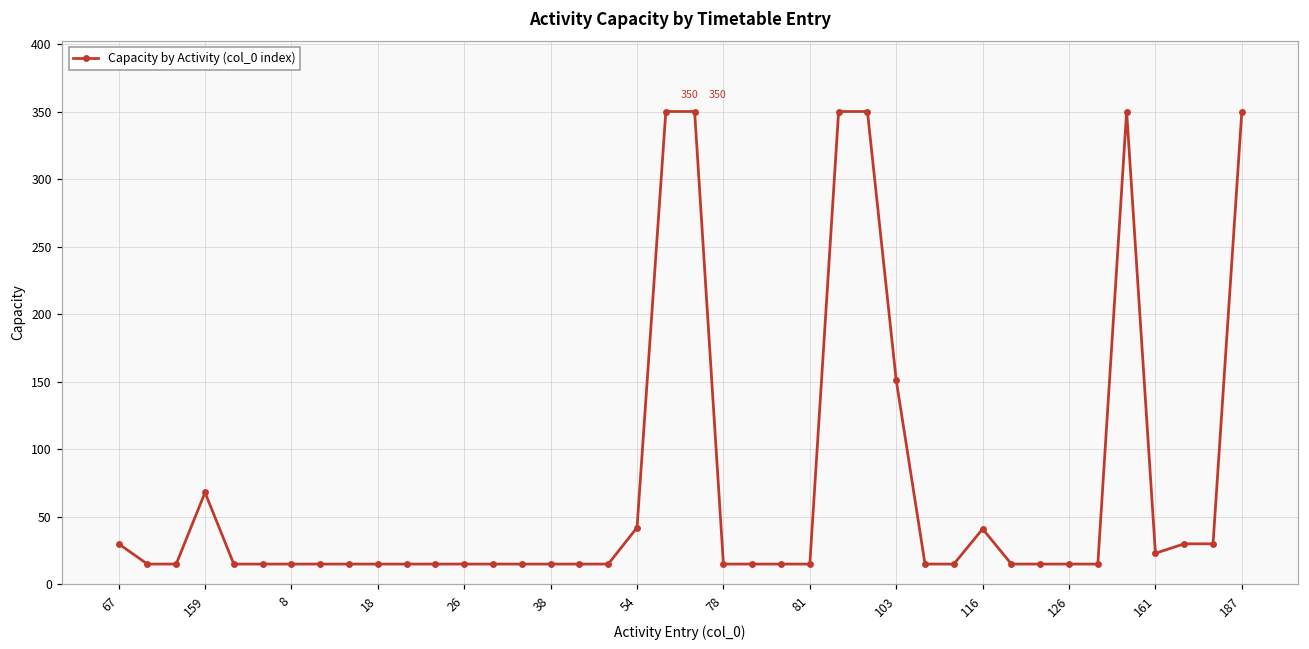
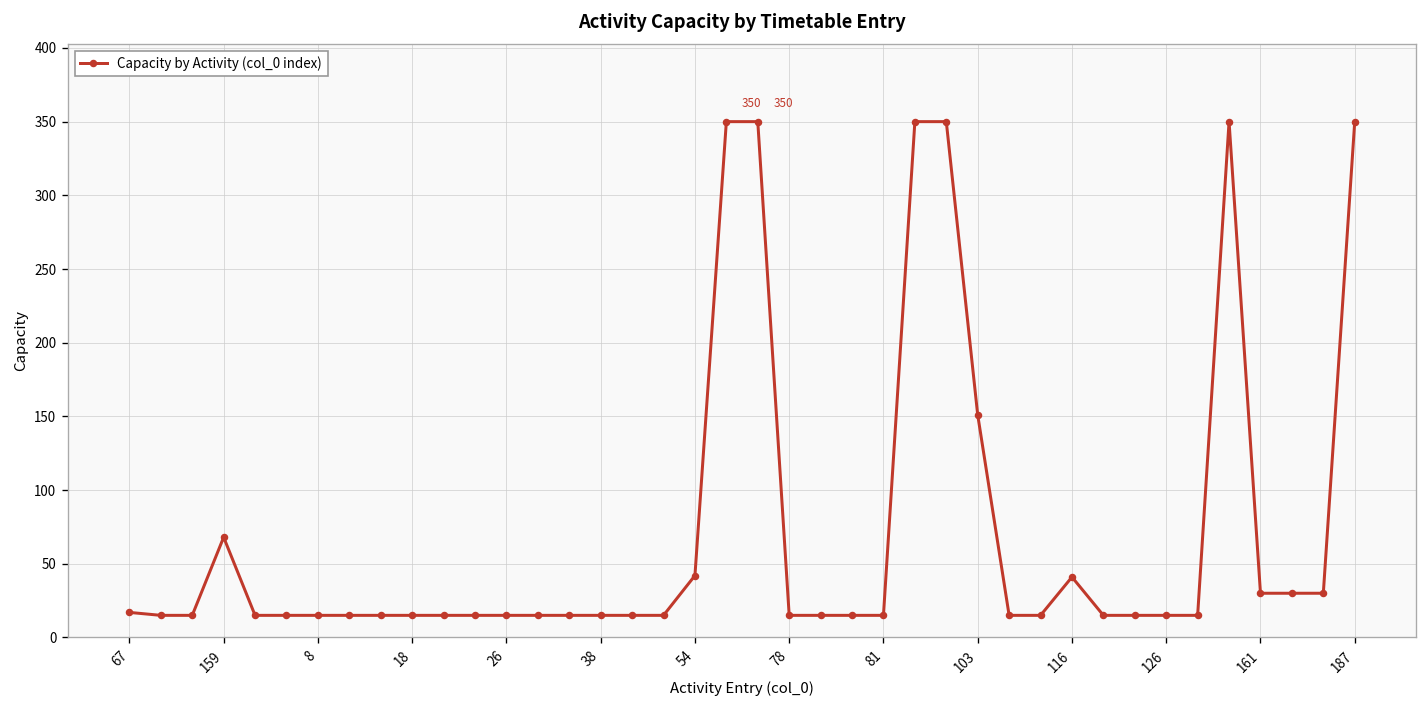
67: 30 -> 17
161: 23 -> 30
